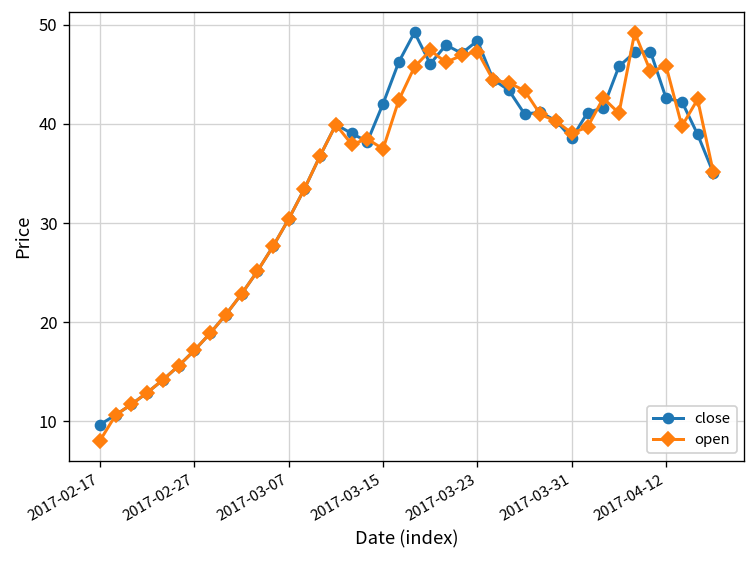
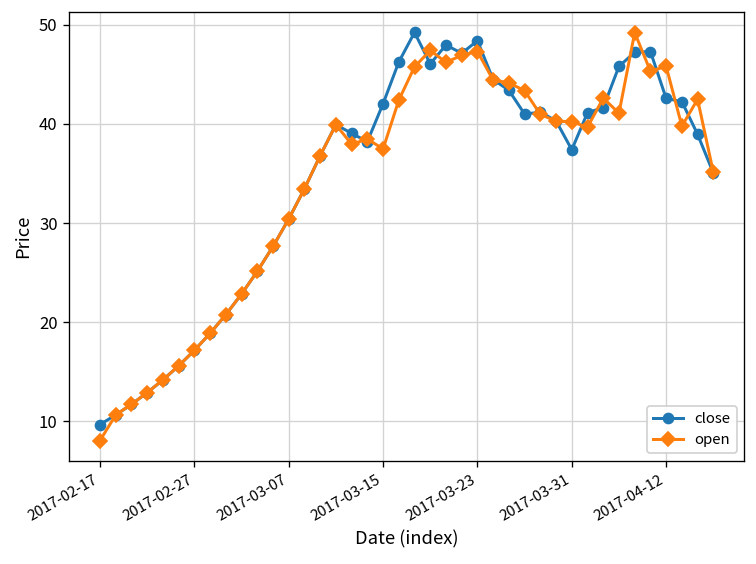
close, 2017-03-31: 39 -> 37
open, 2017-03-31: 39 -> 40
